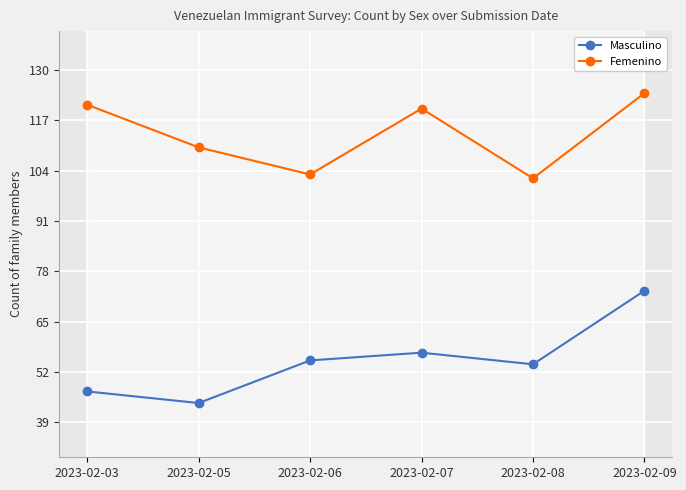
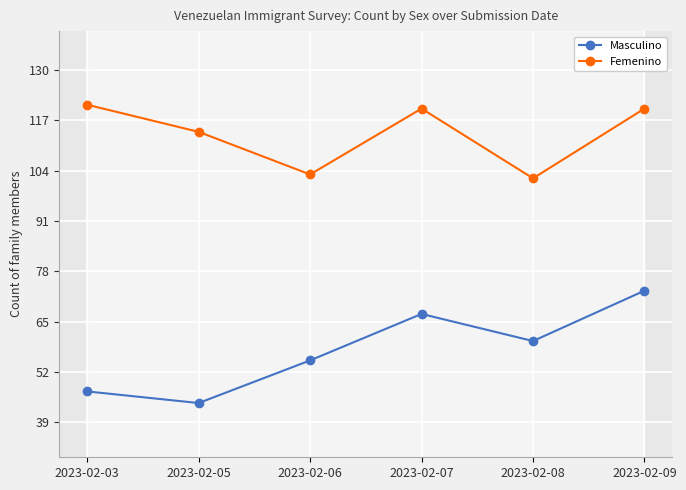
Femenino, 2023-02-05: 110 -> 114
Masculino, 2023-02-07: 57 -> 67
Masculino, 2023-02-08: 54 -> 60
Femenino, 2023-02-09: 124 -> 120
